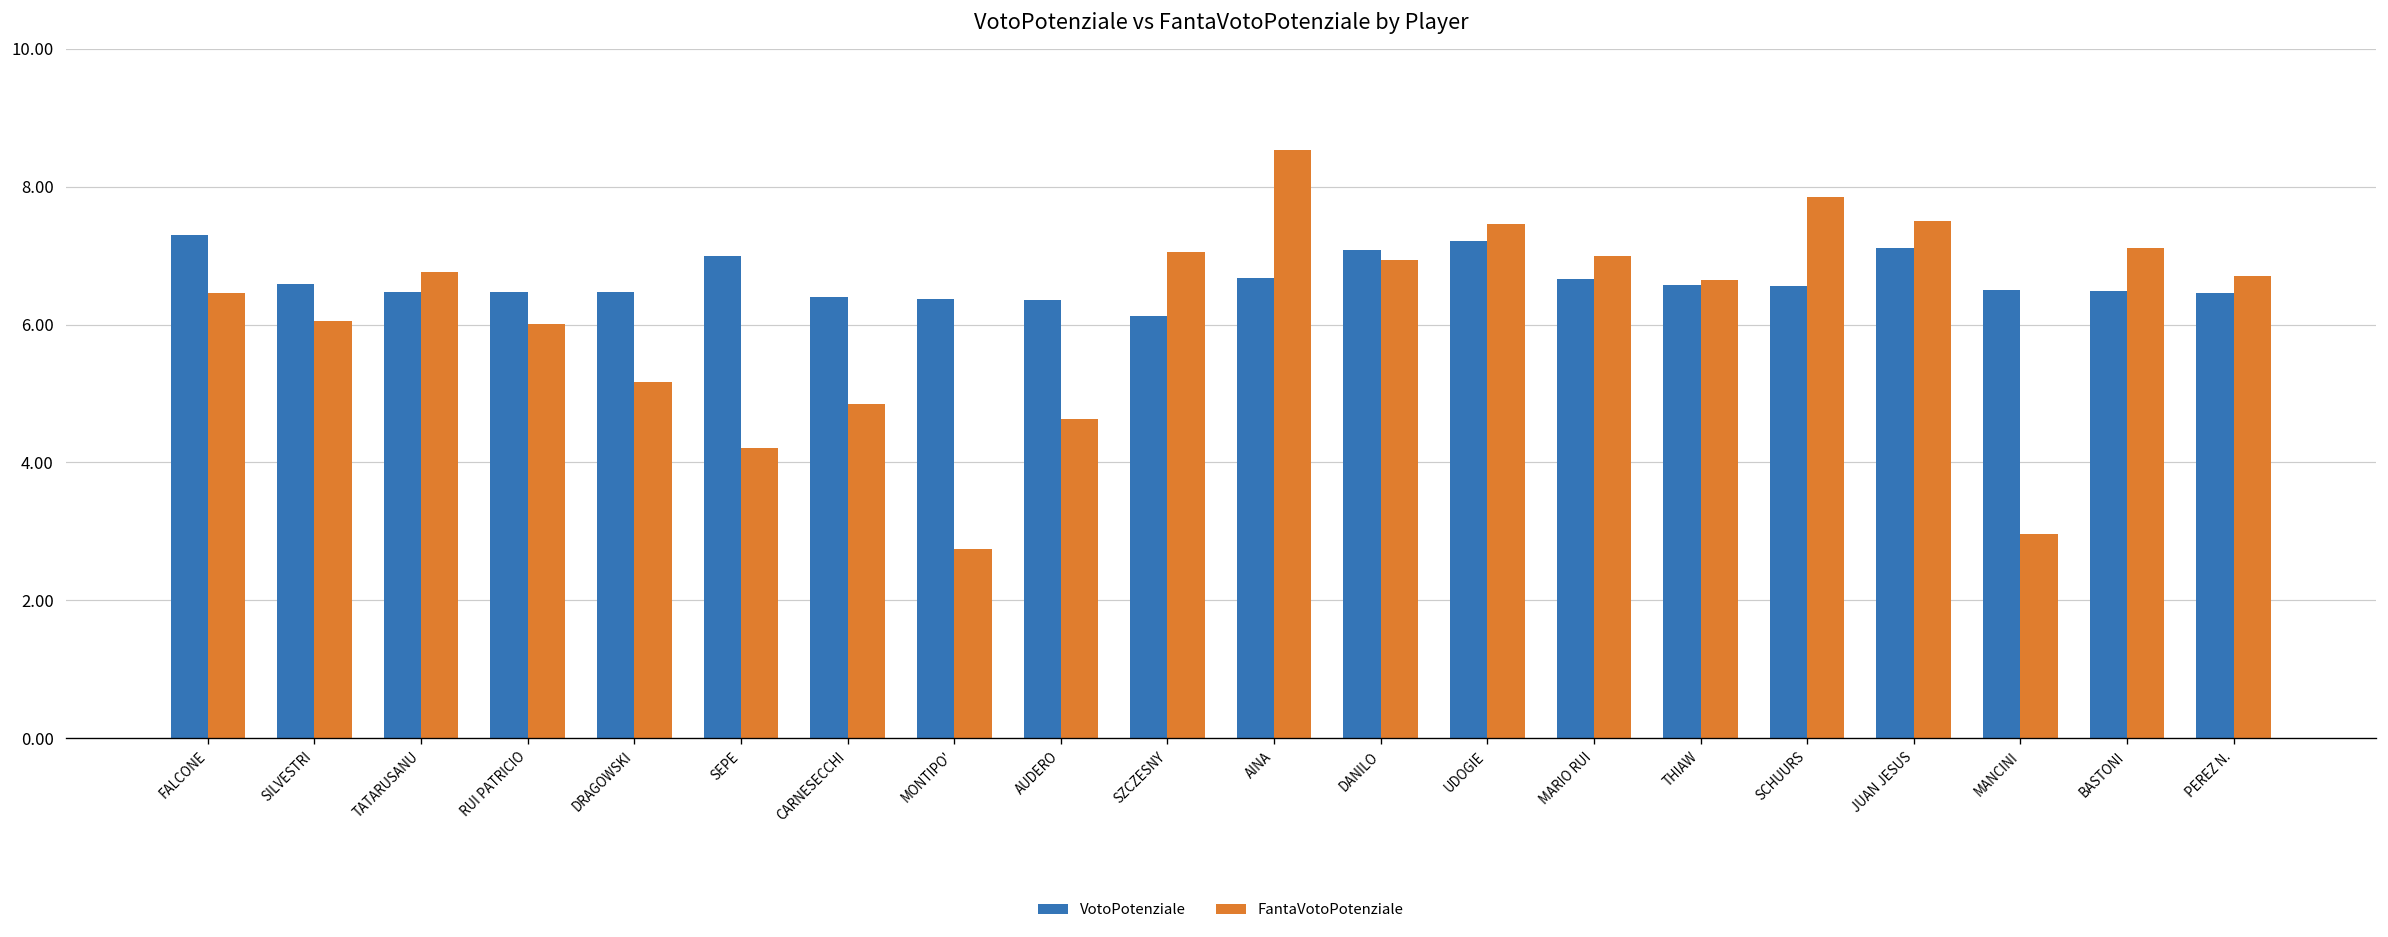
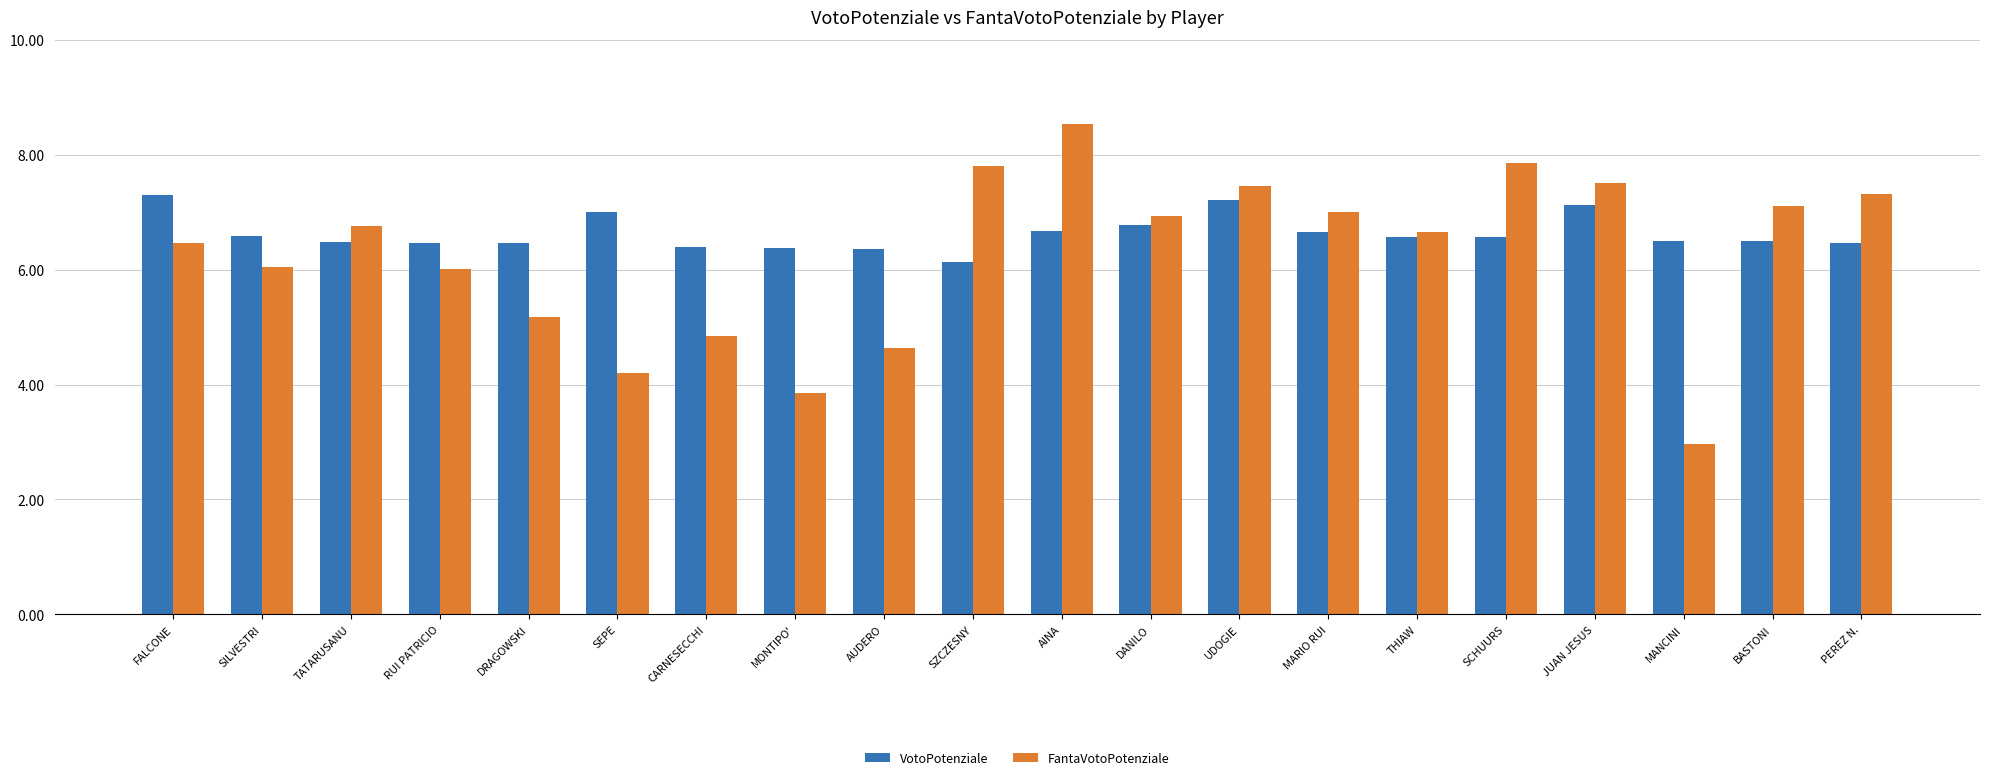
FantaVotoPotenziale, MONTIPO': 2.7 -> 3.9
FantaVotoPotenziale, SZCZESNY: 7.1 -> 7.8
VotoPotenziale, DANILO: 7.1 -> 6.8
FantaVotoPotenziale, PEREZ N.: 6.7 -> 7.3
